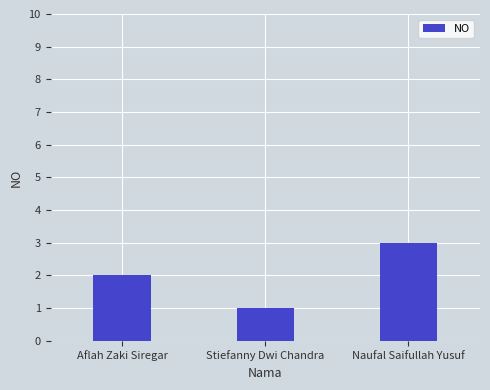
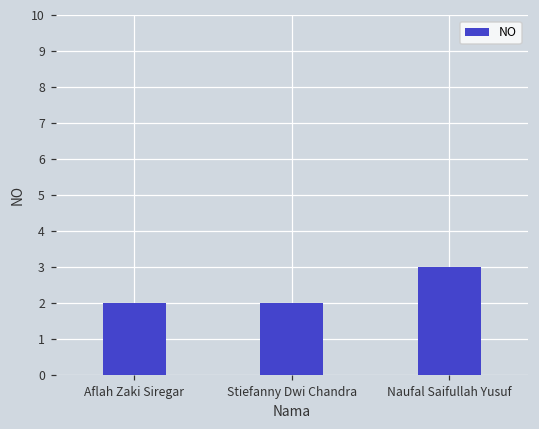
Stiefanny Dwi Chandra: 1 -> 2
